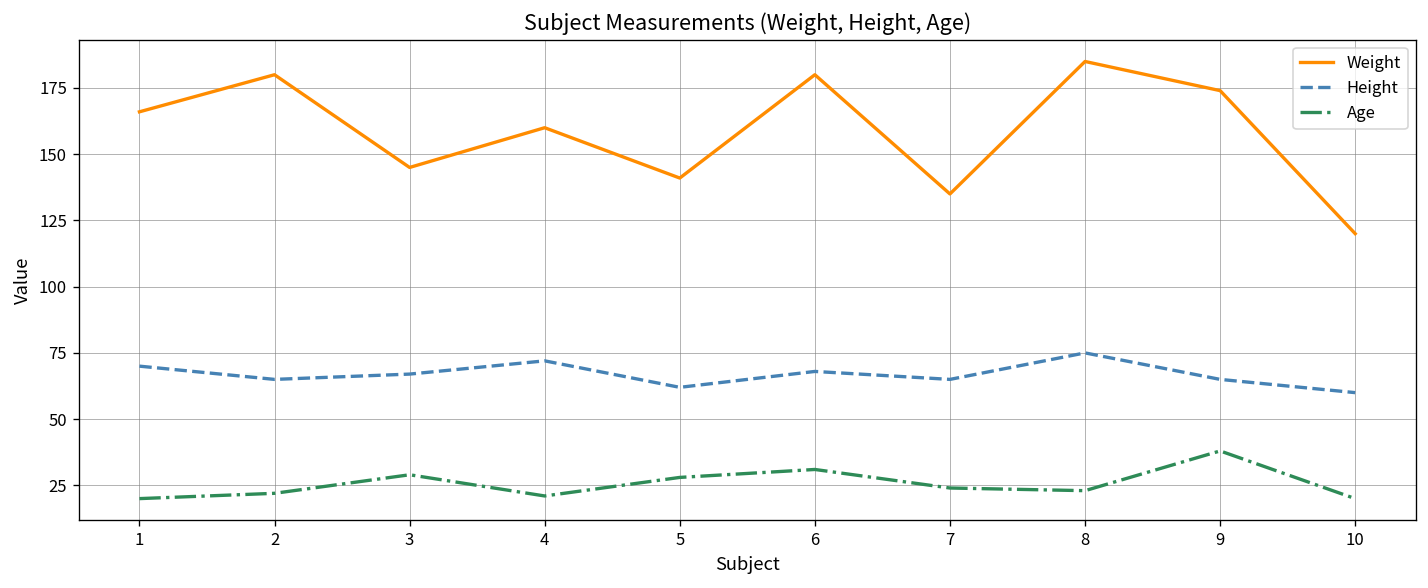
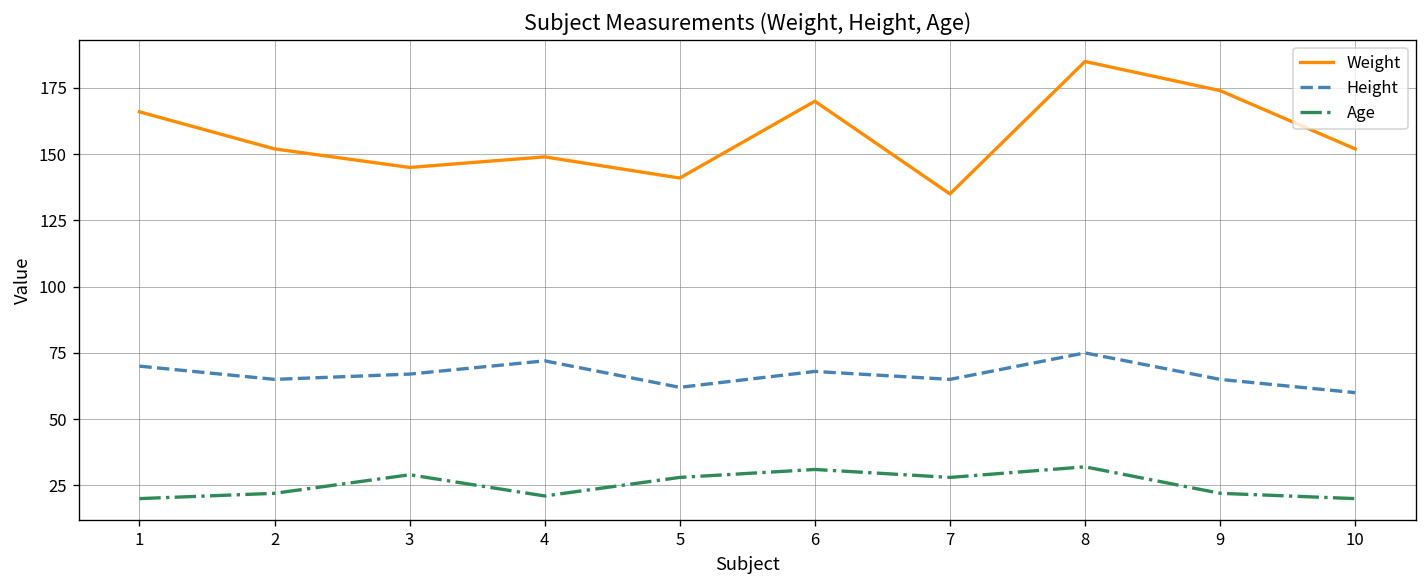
Weight, 2: 180 -> 152
Weight, 4: 160 -> 149
Weight, 6: 180 -> 170
Age, 7: 24 -> 28
Age, 8: 23 -> 32
Age, 9: 38 -> 22
Weight, 10: 120 -> 152
